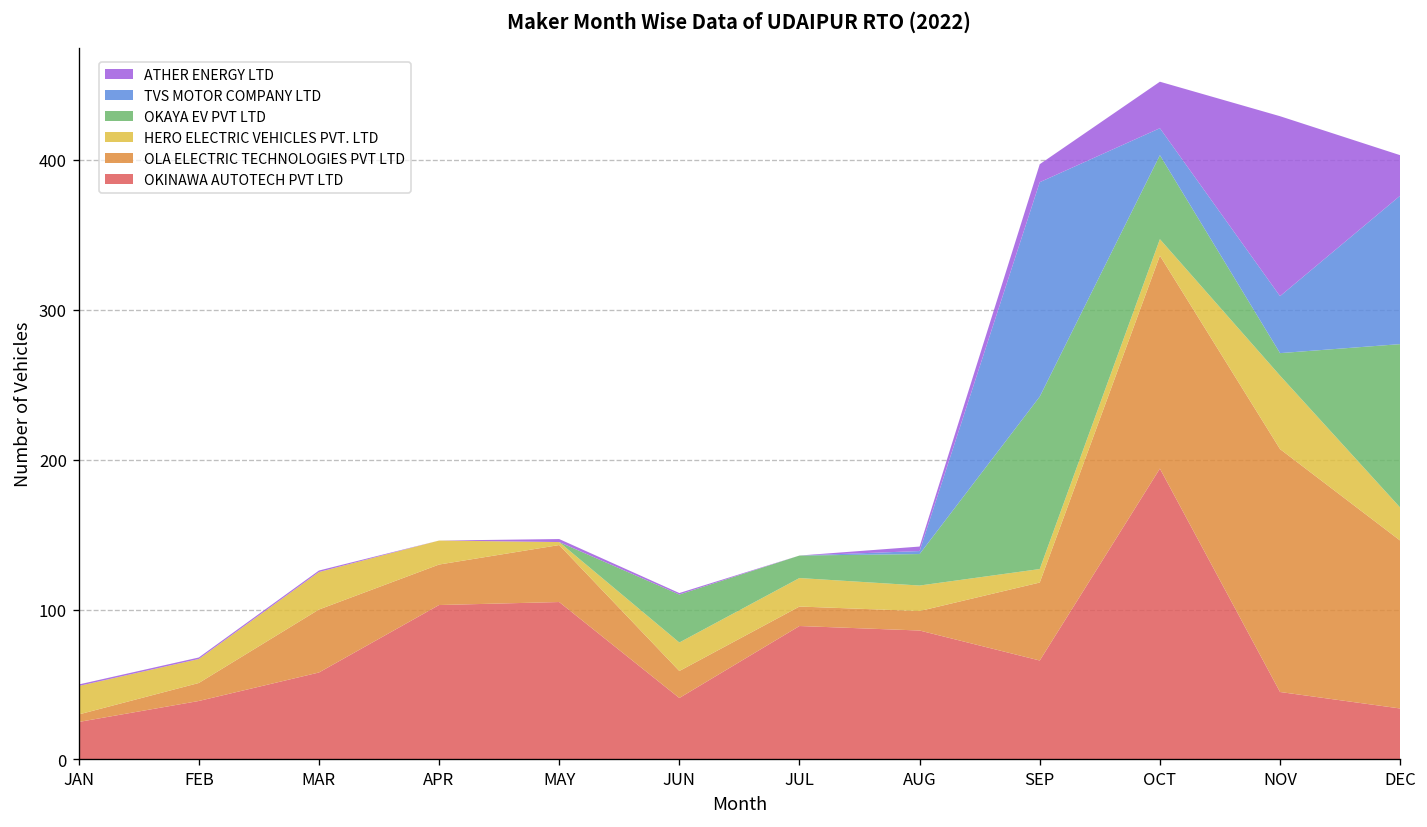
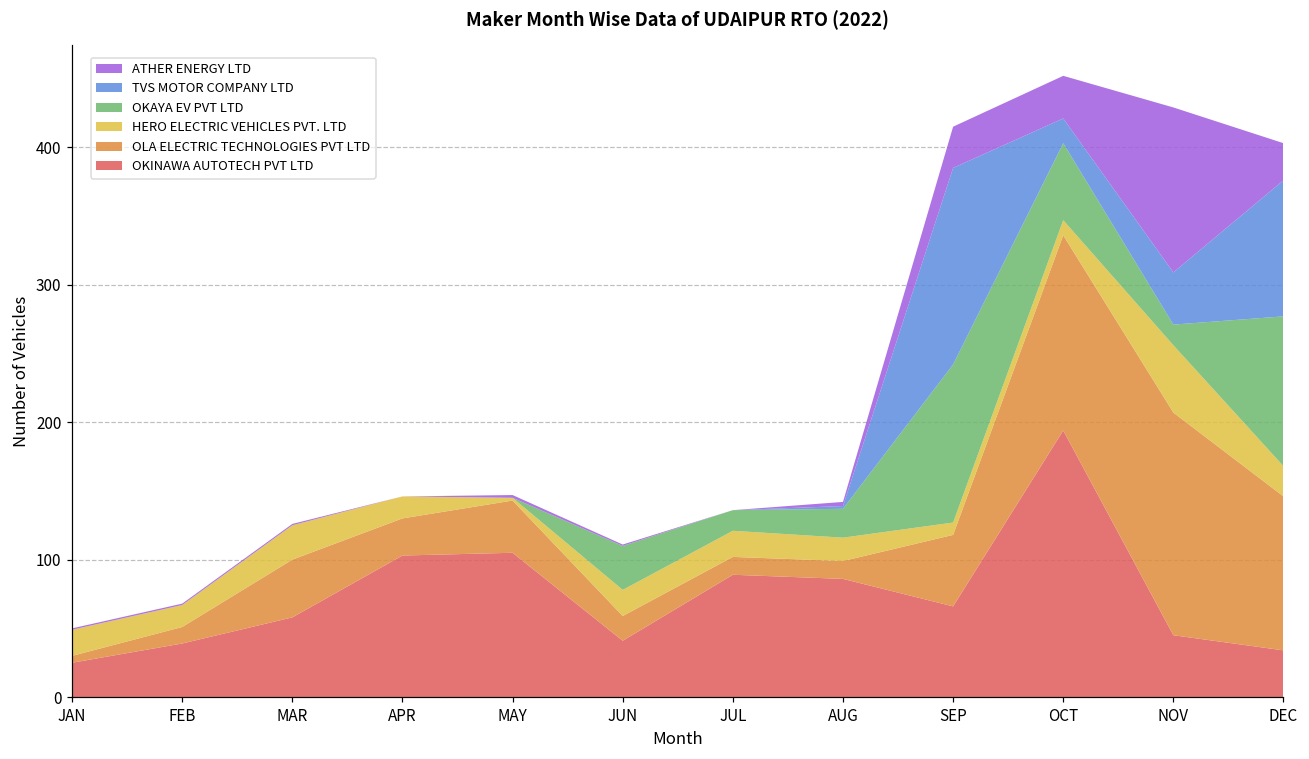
ATHER ENERGY LTD, SEP: 12 -> 30
